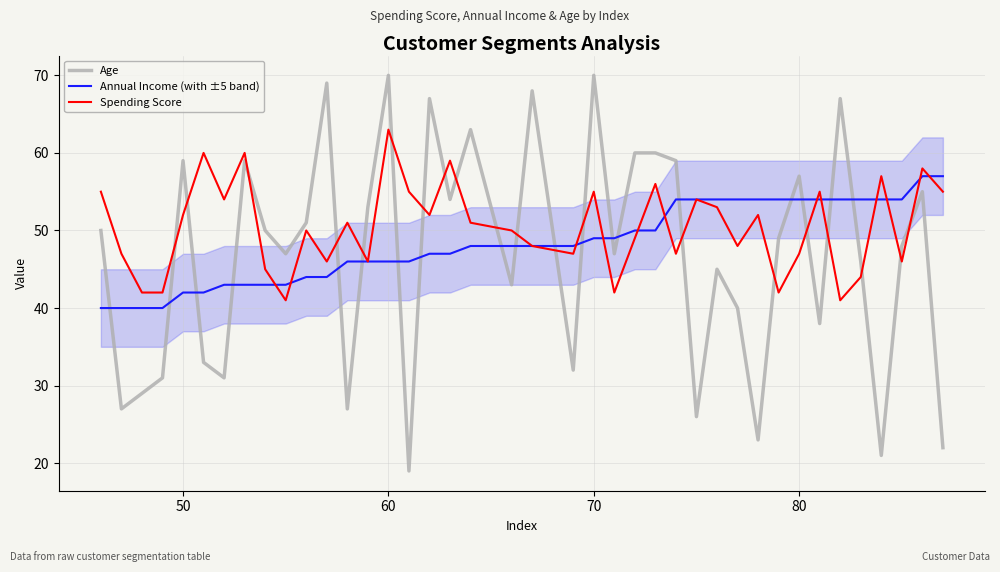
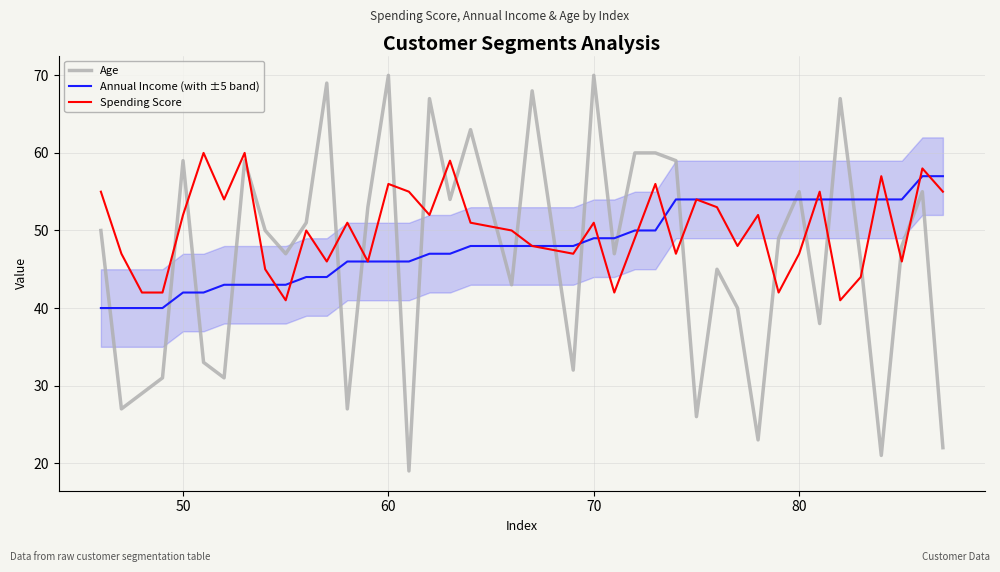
Spending Score, 60: 63 -> 56
Spending Score, 70: 55 -> 51
Age, 80: 57 -> 55
